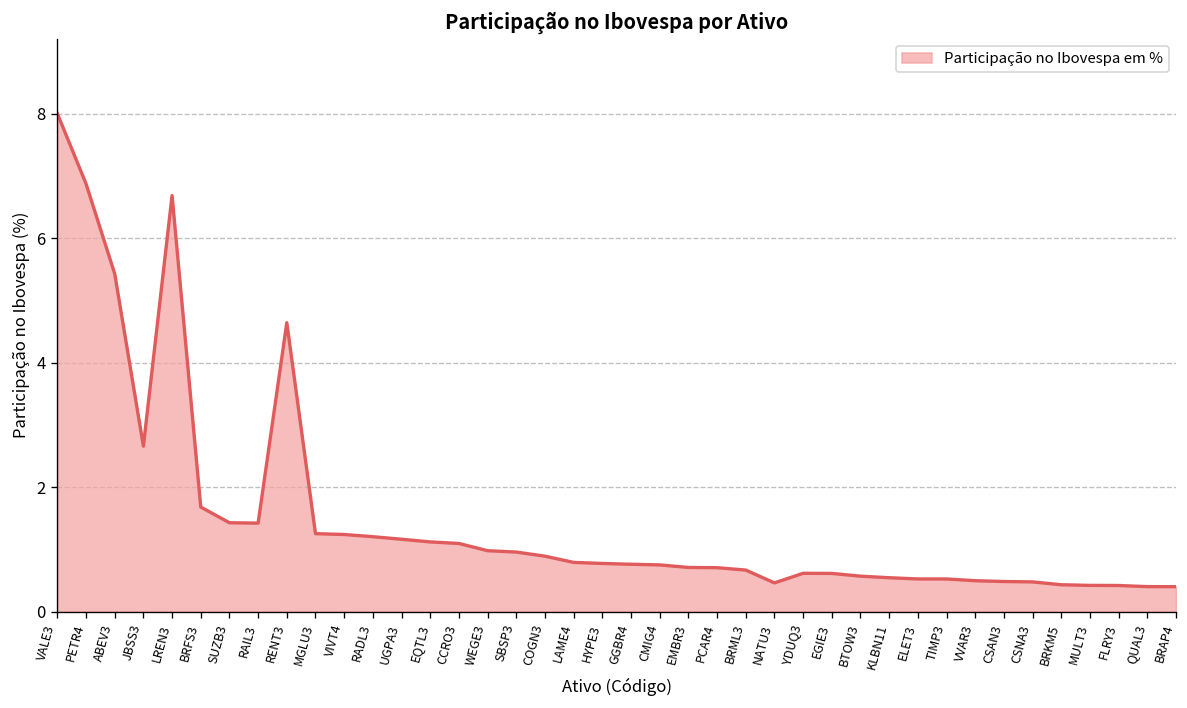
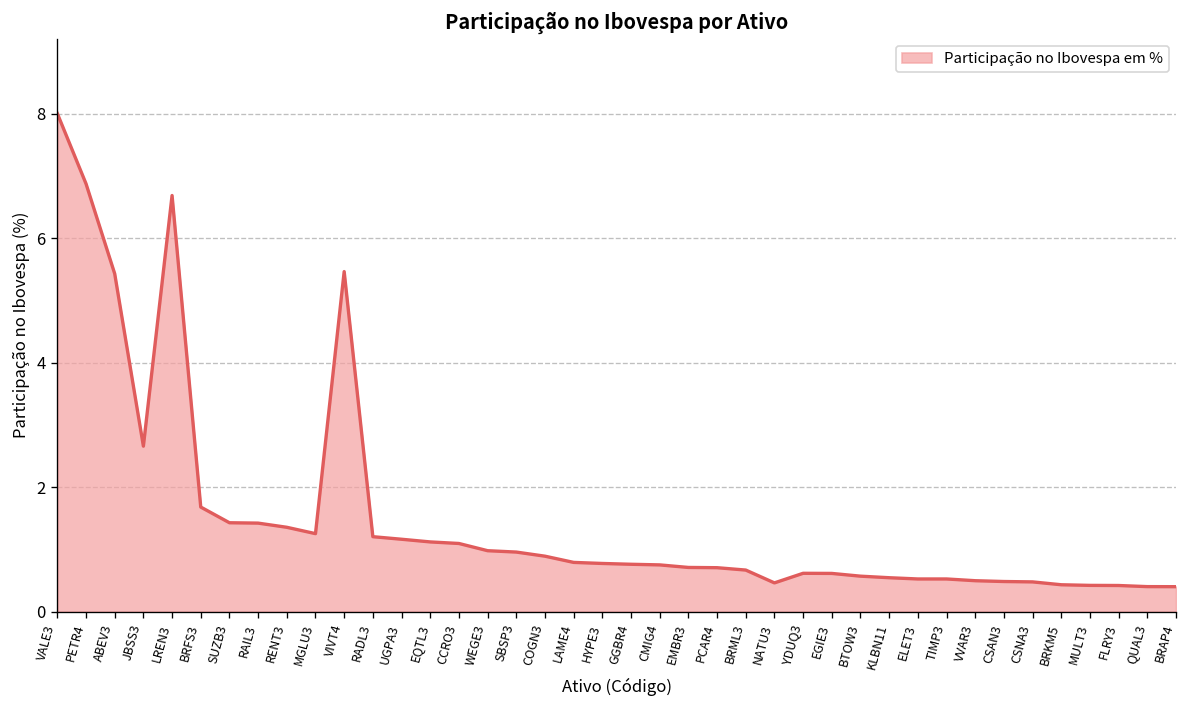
RENT3: 4.6 -> 1.4
VIVT4: 1.2 -> 5.5
